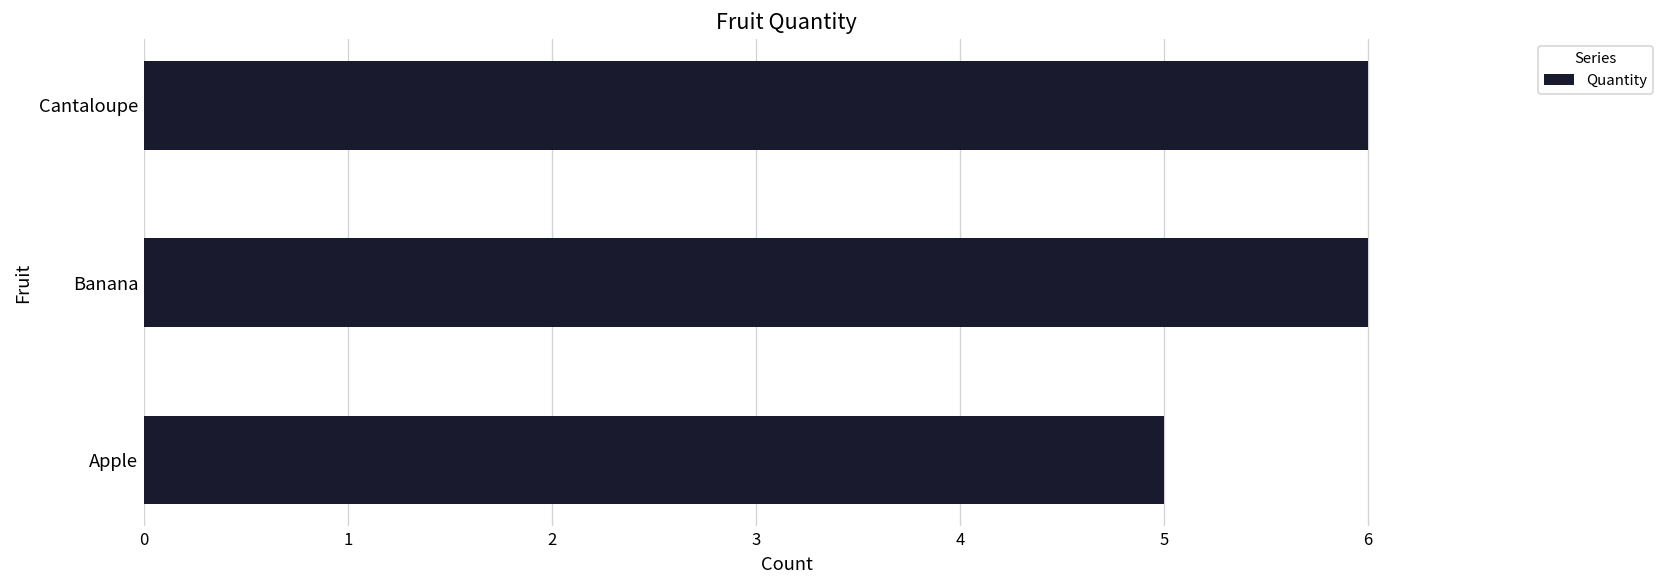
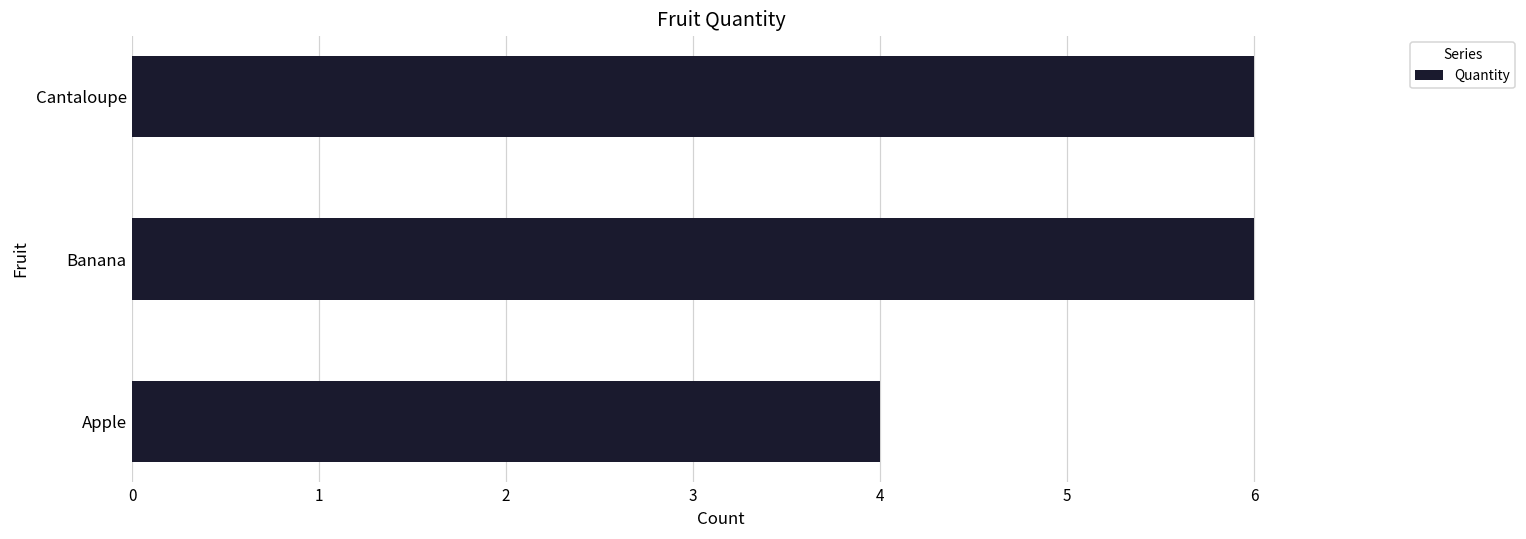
Apple: 5 -> 4
